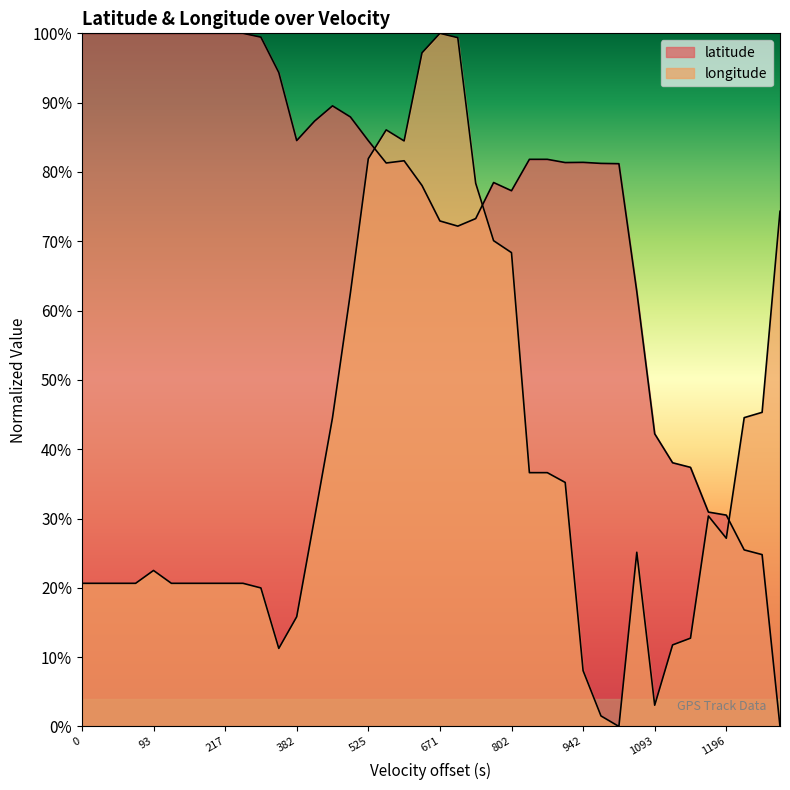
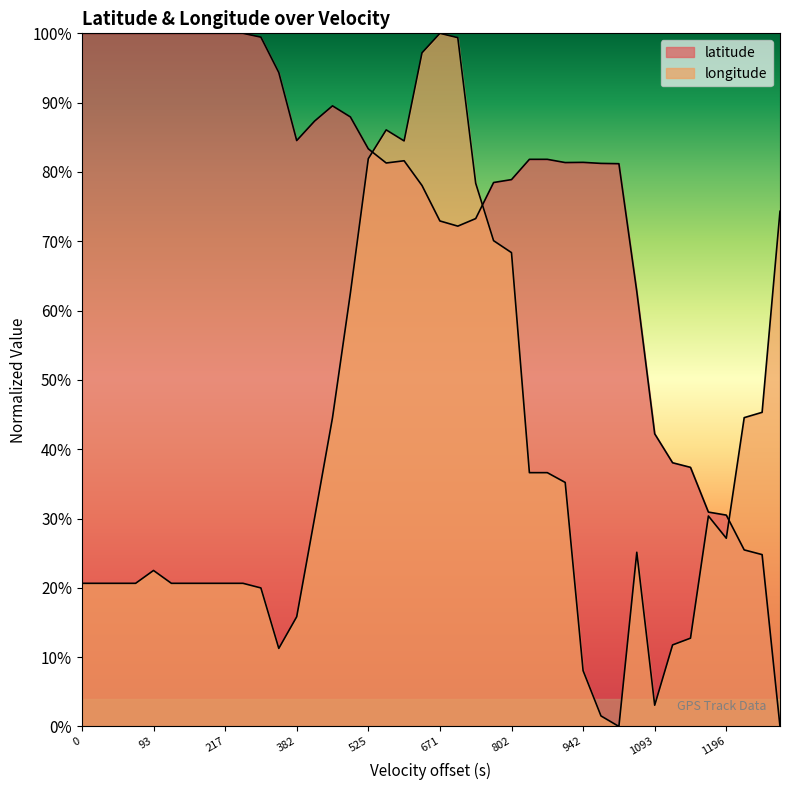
latitude, 525: 85% -> 83%
latitude, 802: 77% -> 79%
